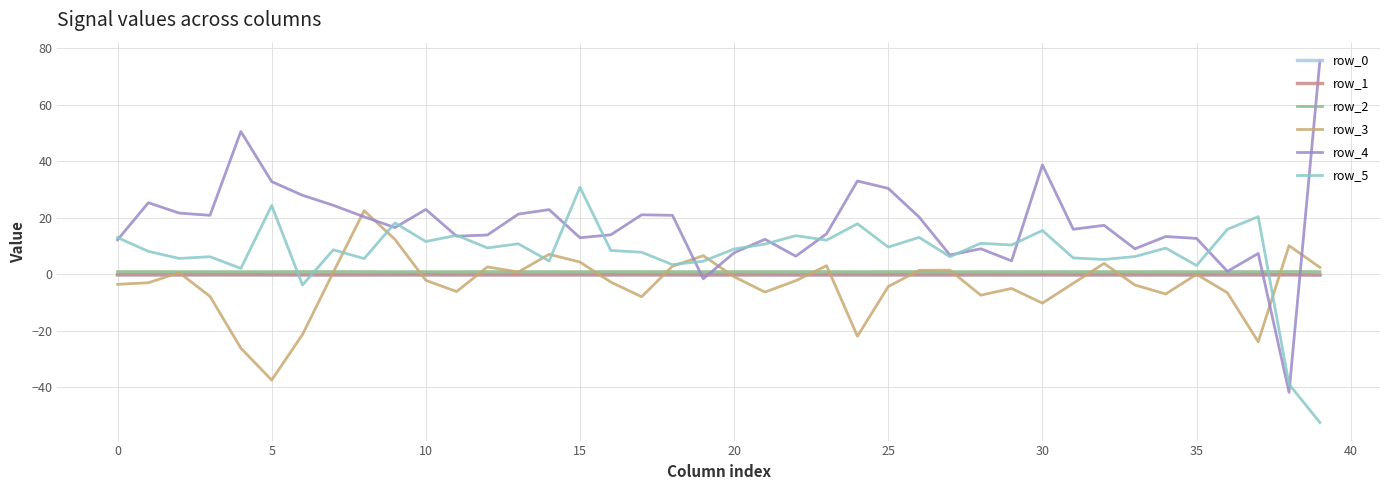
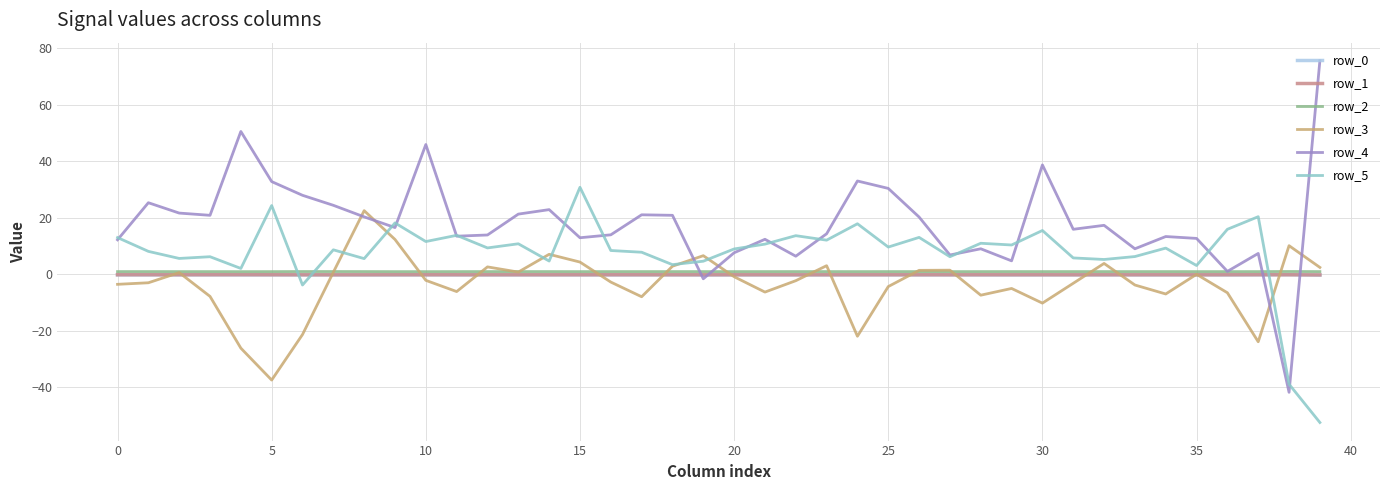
row_4, 10: 23 -> 46
